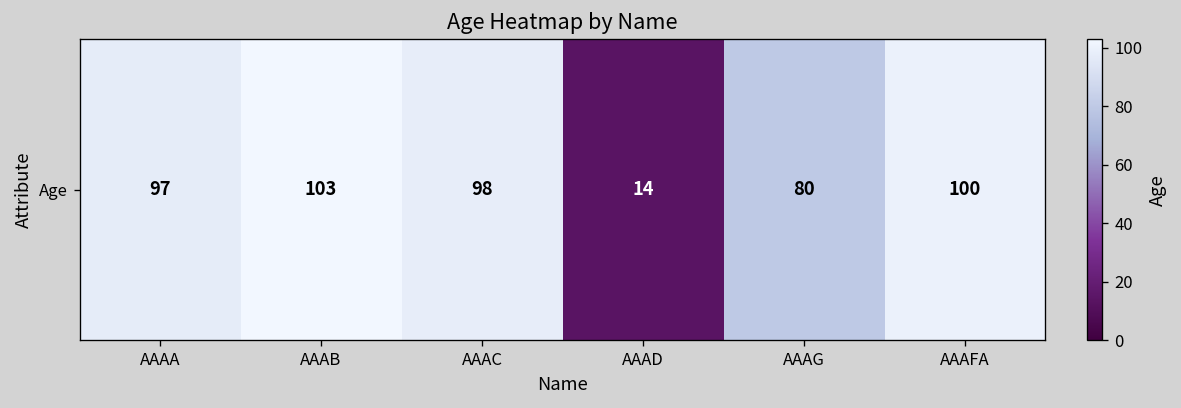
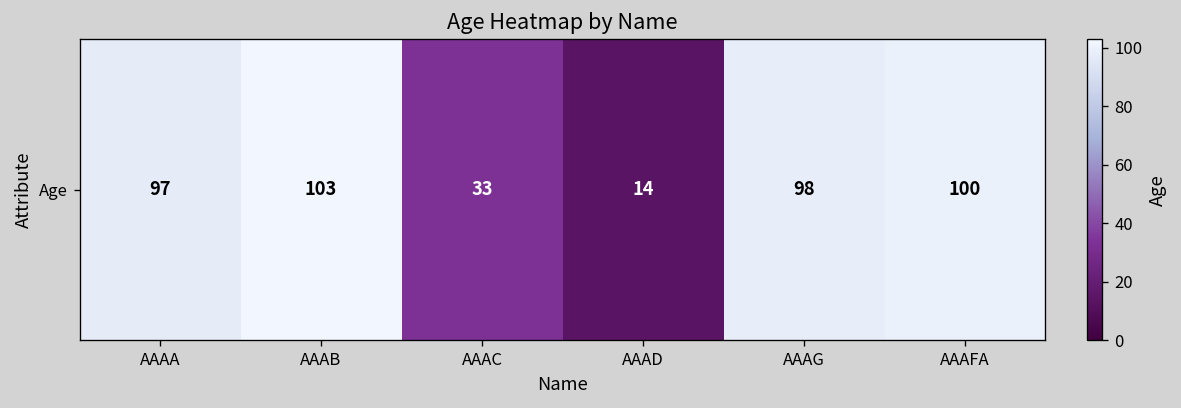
Age, AAAC: 98 -> 33
Age, AAAG: 80 -> 98
